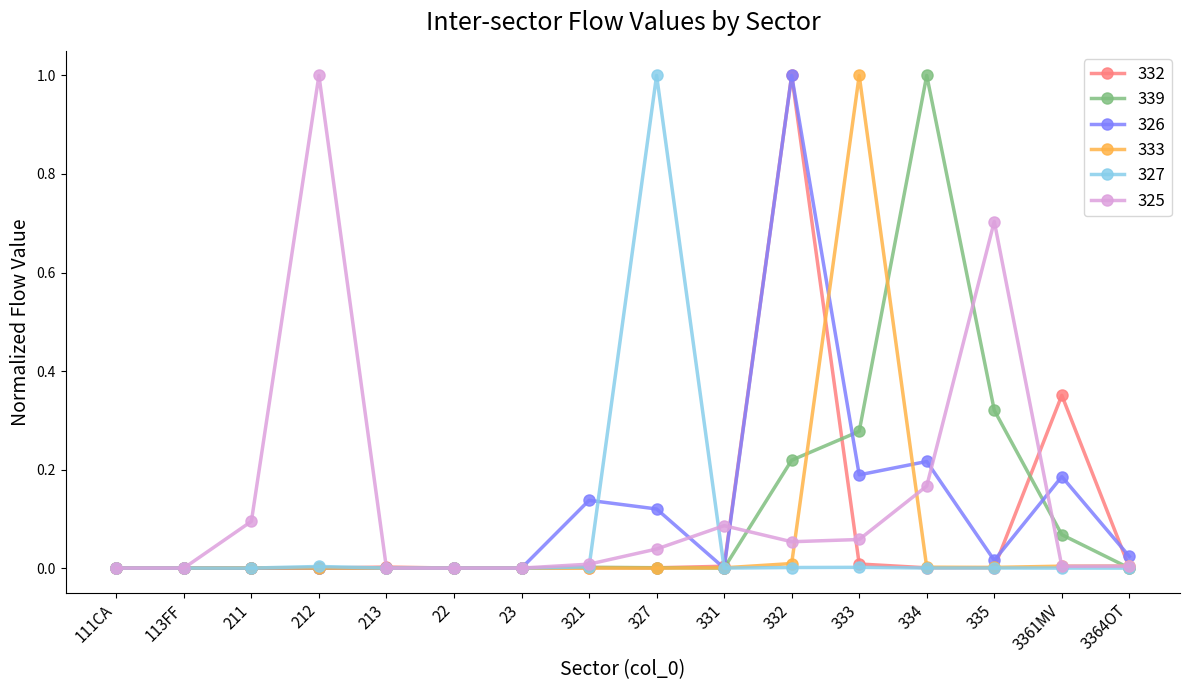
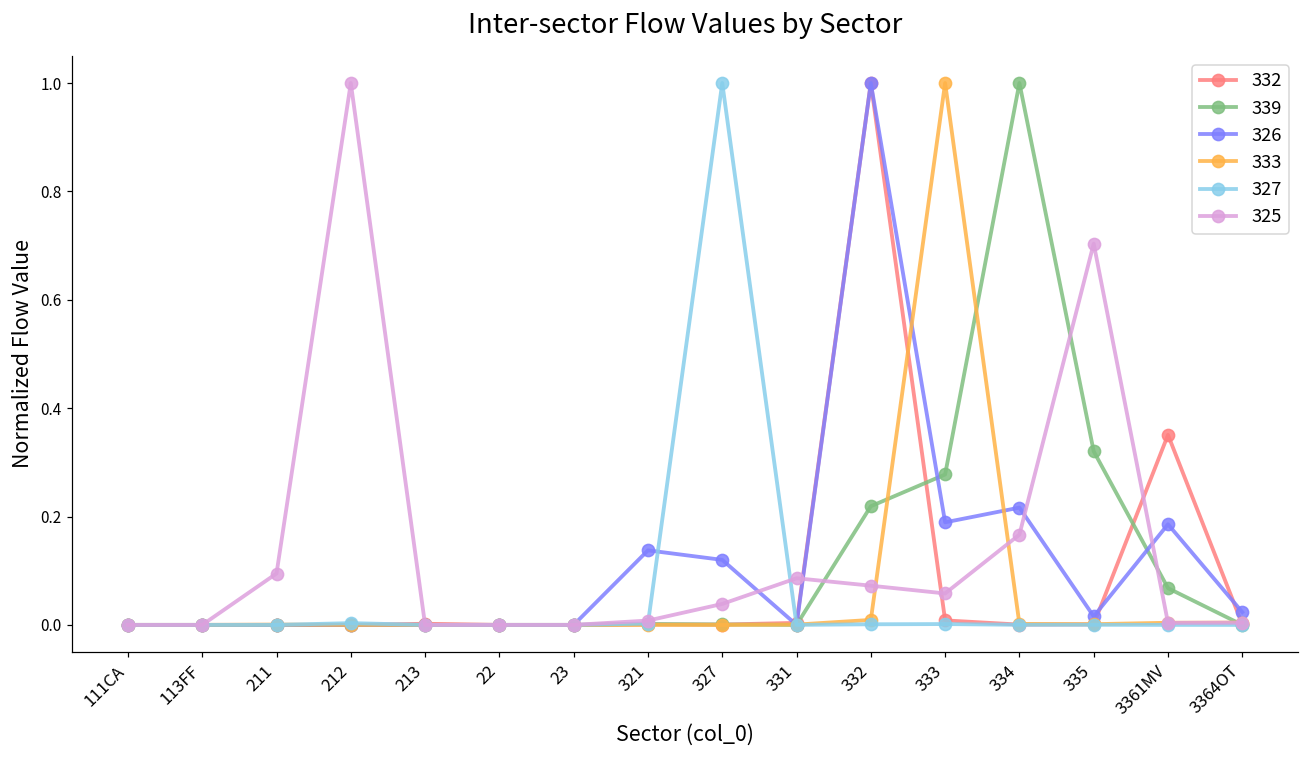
325, 332: 0.05 -> 0.07
